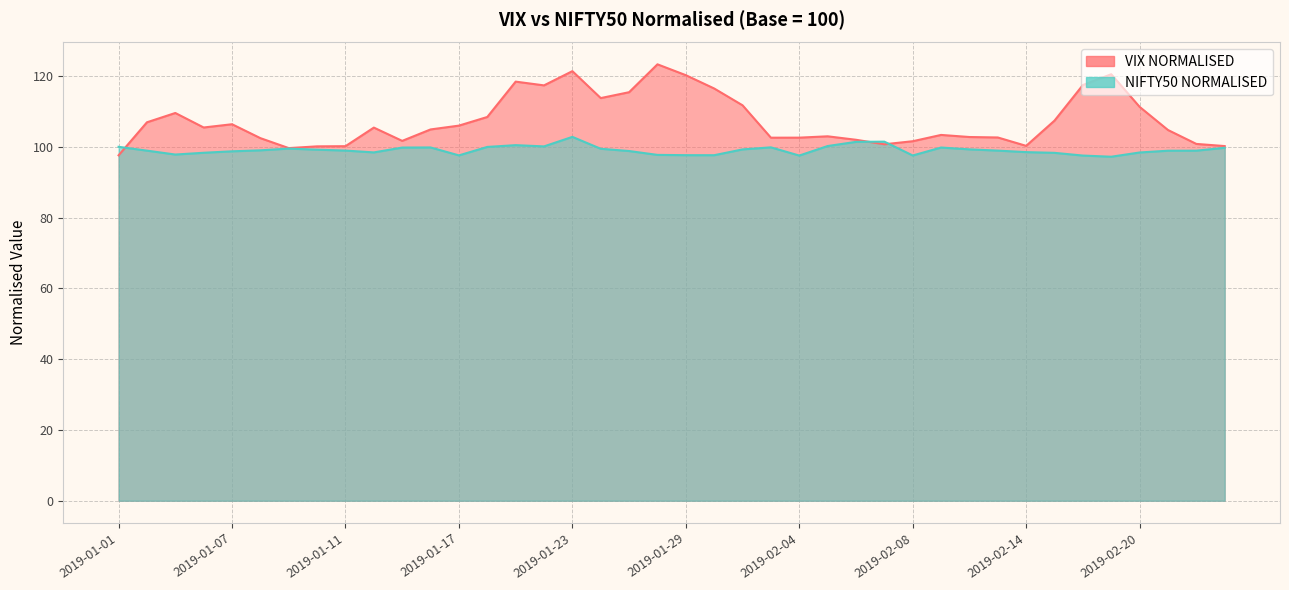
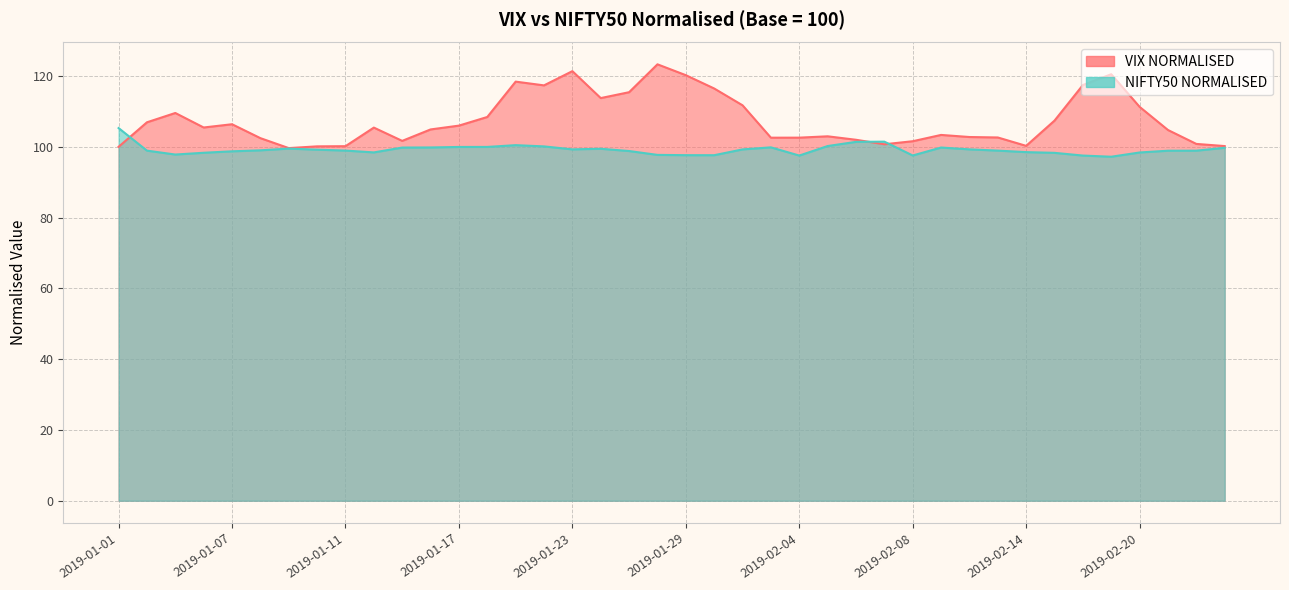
VIX NORMALISED, 2019-01-01: 98 -> 100
NIFTY50 NORMALISED, 2019-01-01: 100 -> 105
NIFTY50 NORMALISED, 2019-01-17: 98 -> 100
NIFTY50 NORMALISED, 2019-01-23: 103 -> 99
